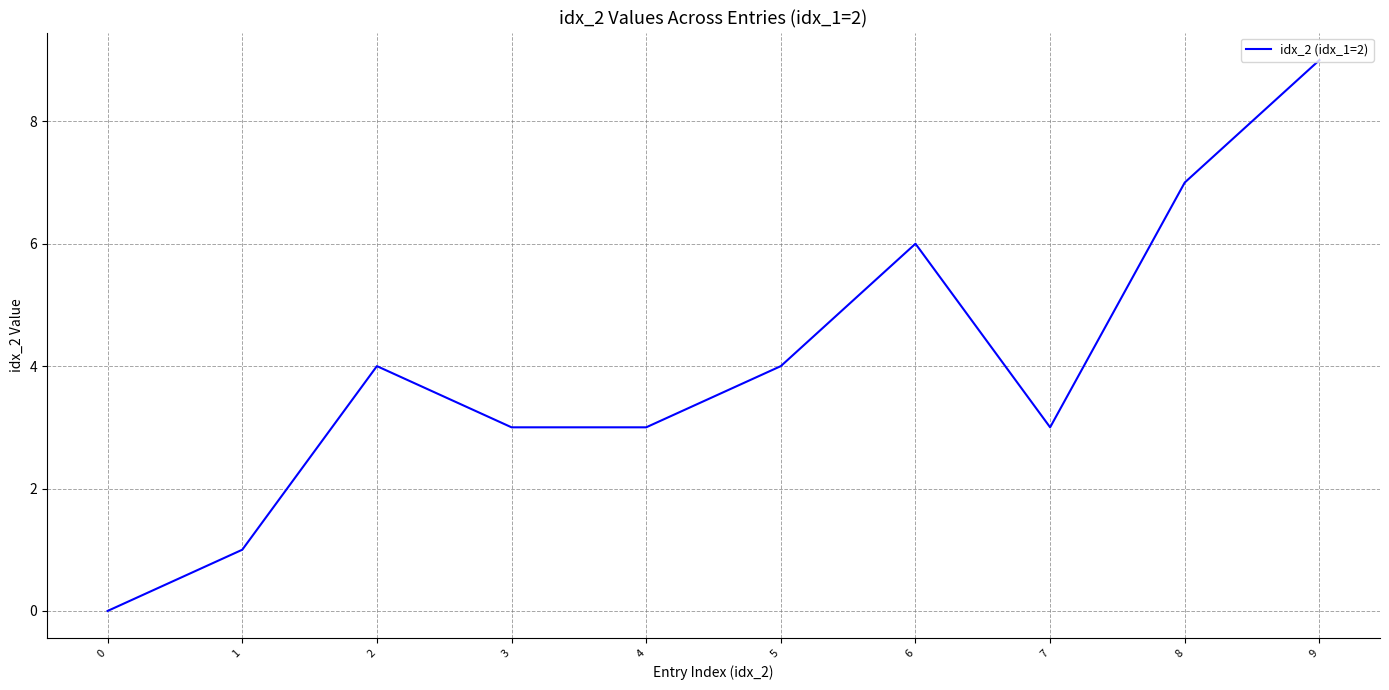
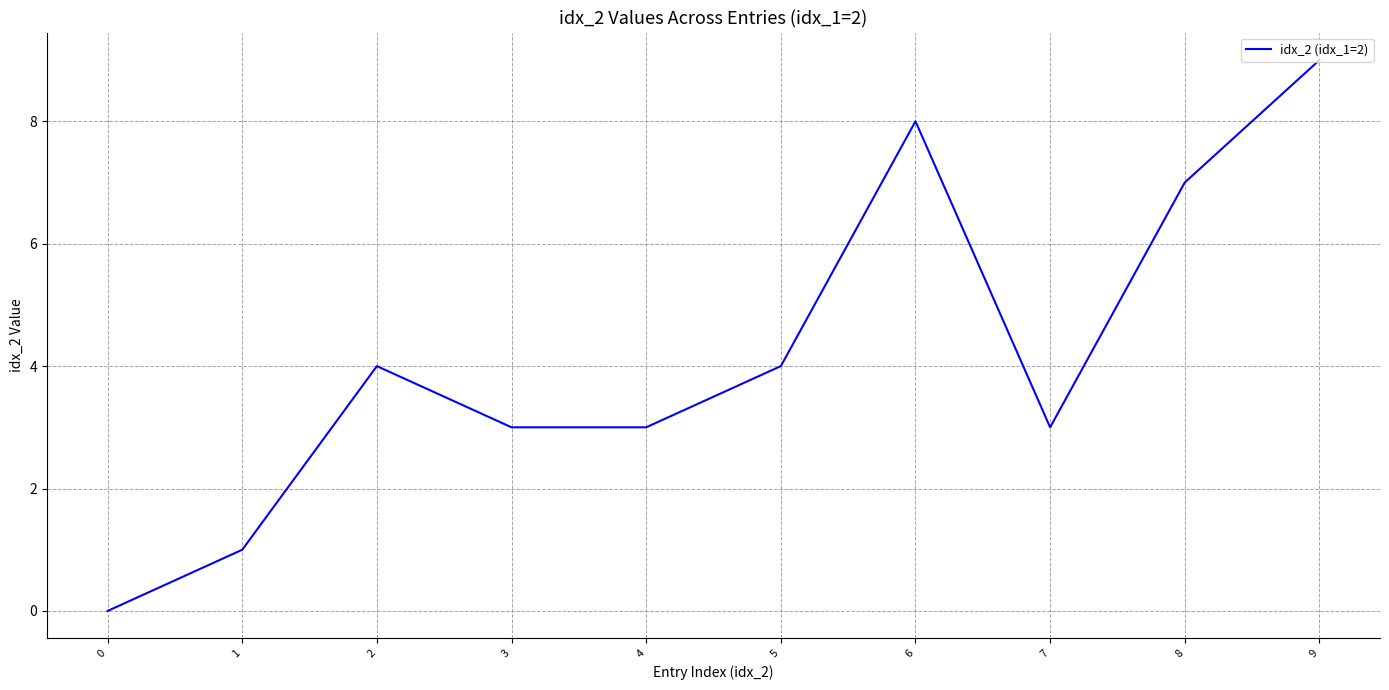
6: 6 -> 8
